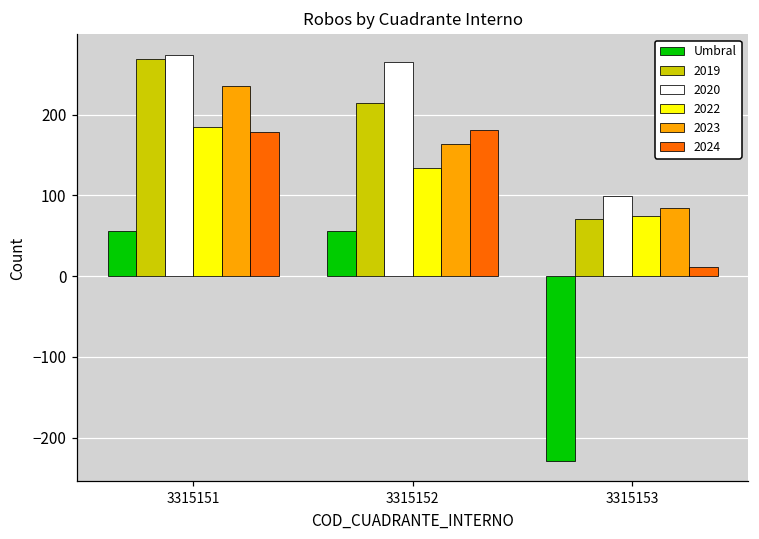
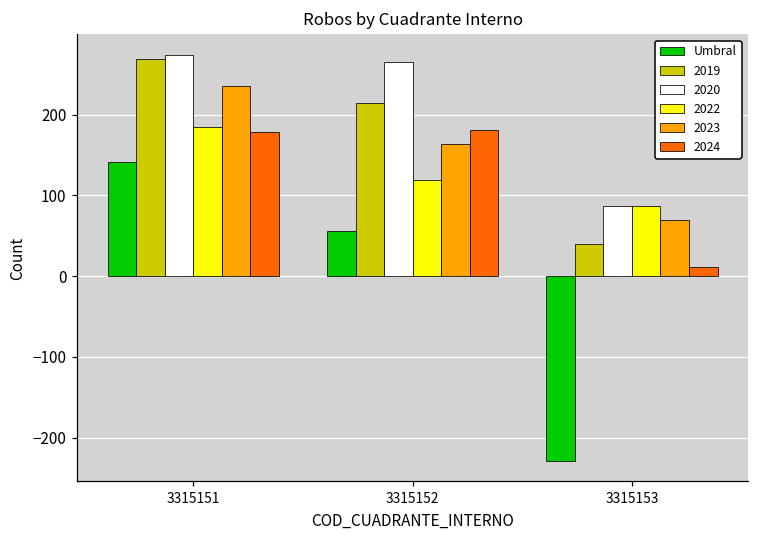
Umbral, 3315151: 60 -> 140
2022, 3315152: 130 -> 120
2019, 3315153: 70 -> 40
2020, 3315153: 100 -> 90
2022, 3315153: 80 -> 90
2023, 3315153: 80 -> 70
